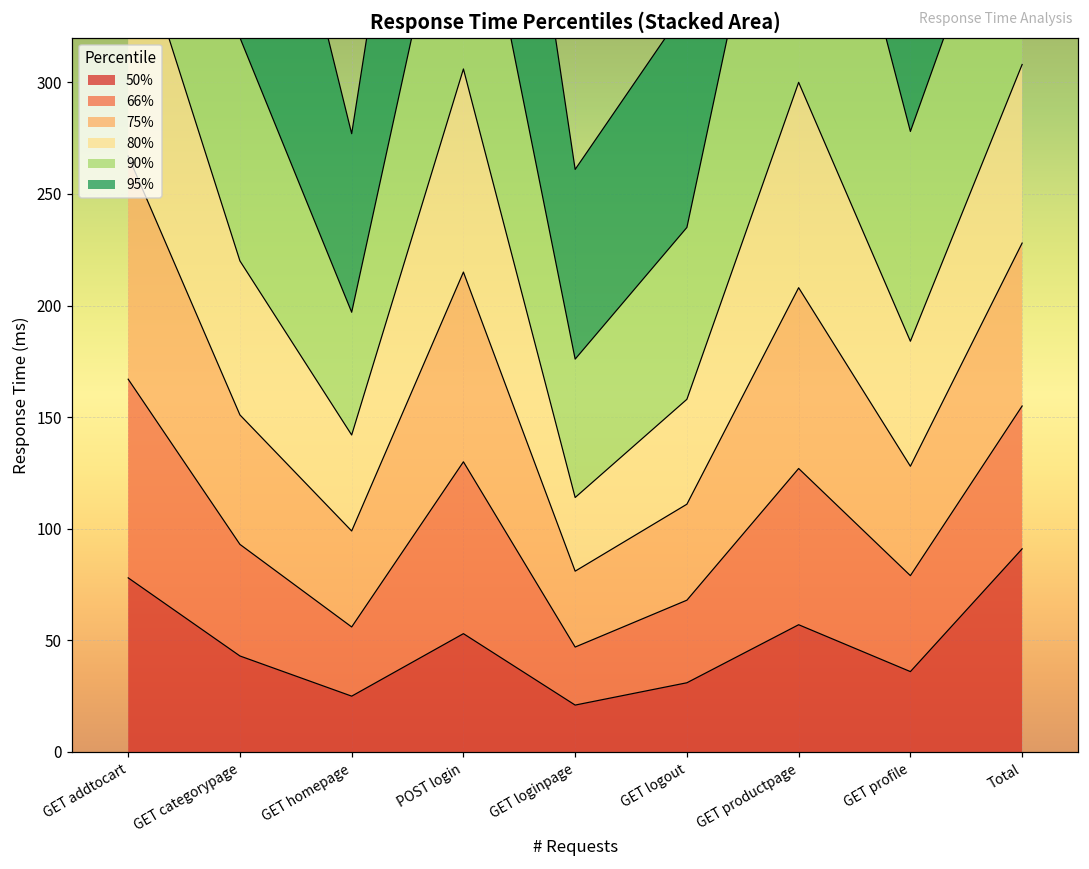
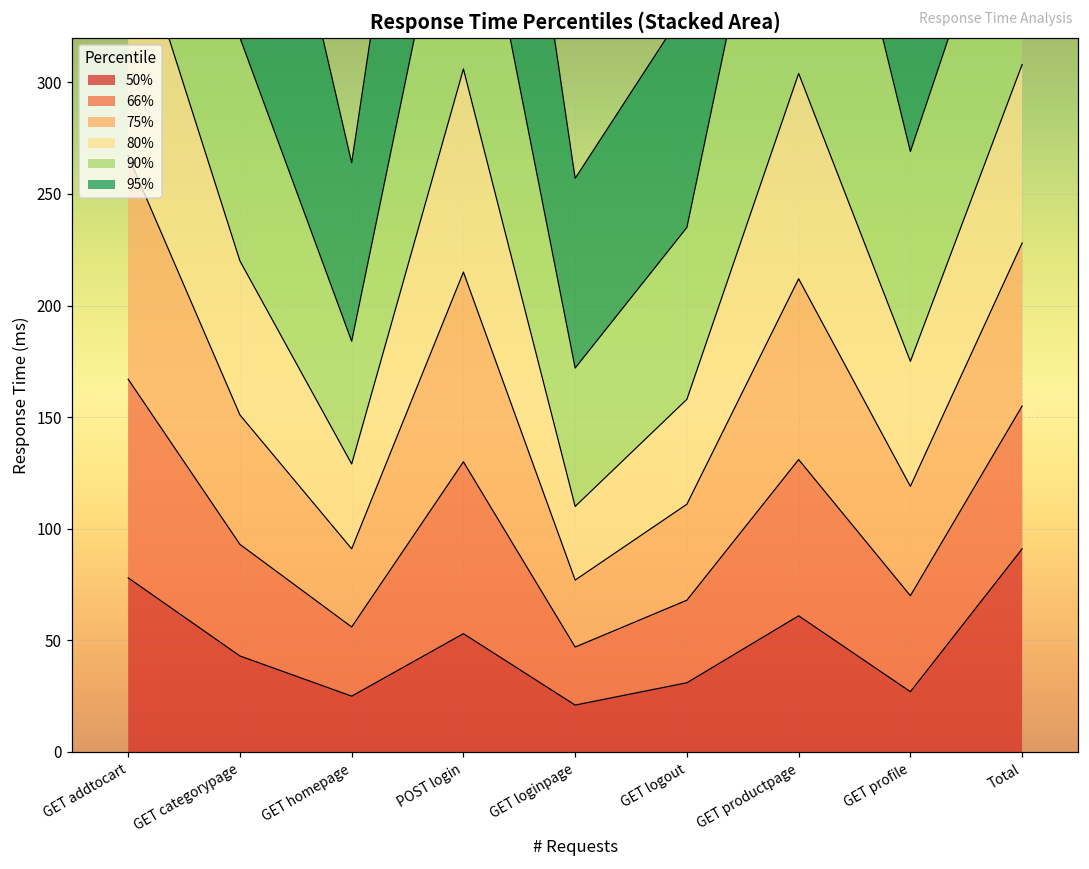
75%, GET homepage: 43 -> 35
80%, GET homepage: 43 -> 38
75%, GET loginpage: 34 -> 30
50%, GET productpage: 57 -> 61
50%, GET profile: 36 -> 27
